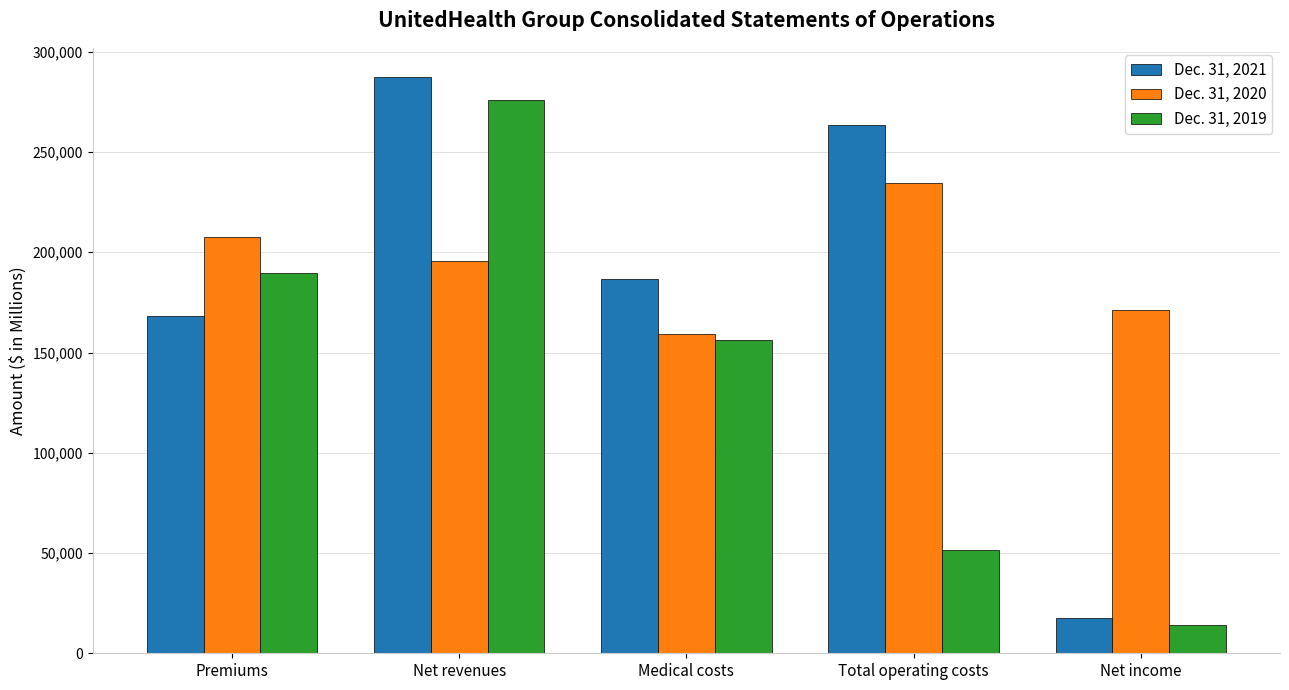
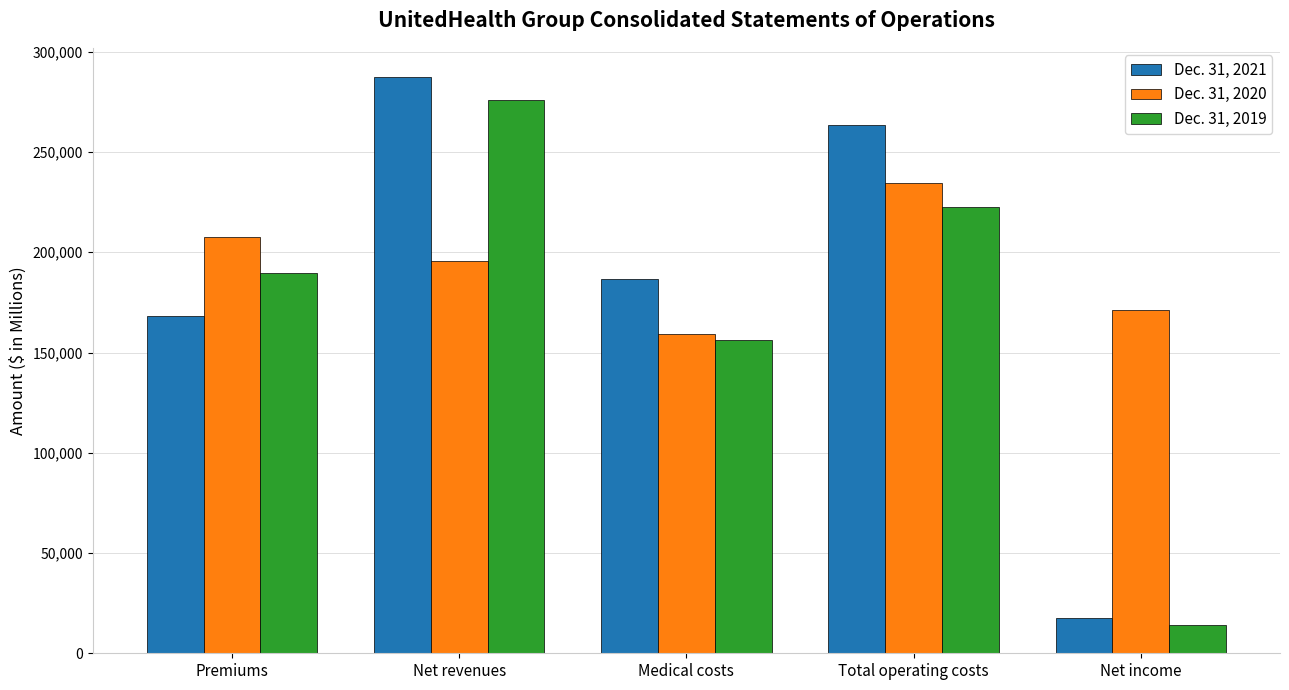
Dec. 31, 2019, Total operating costs: 51,000 -> 222,000
